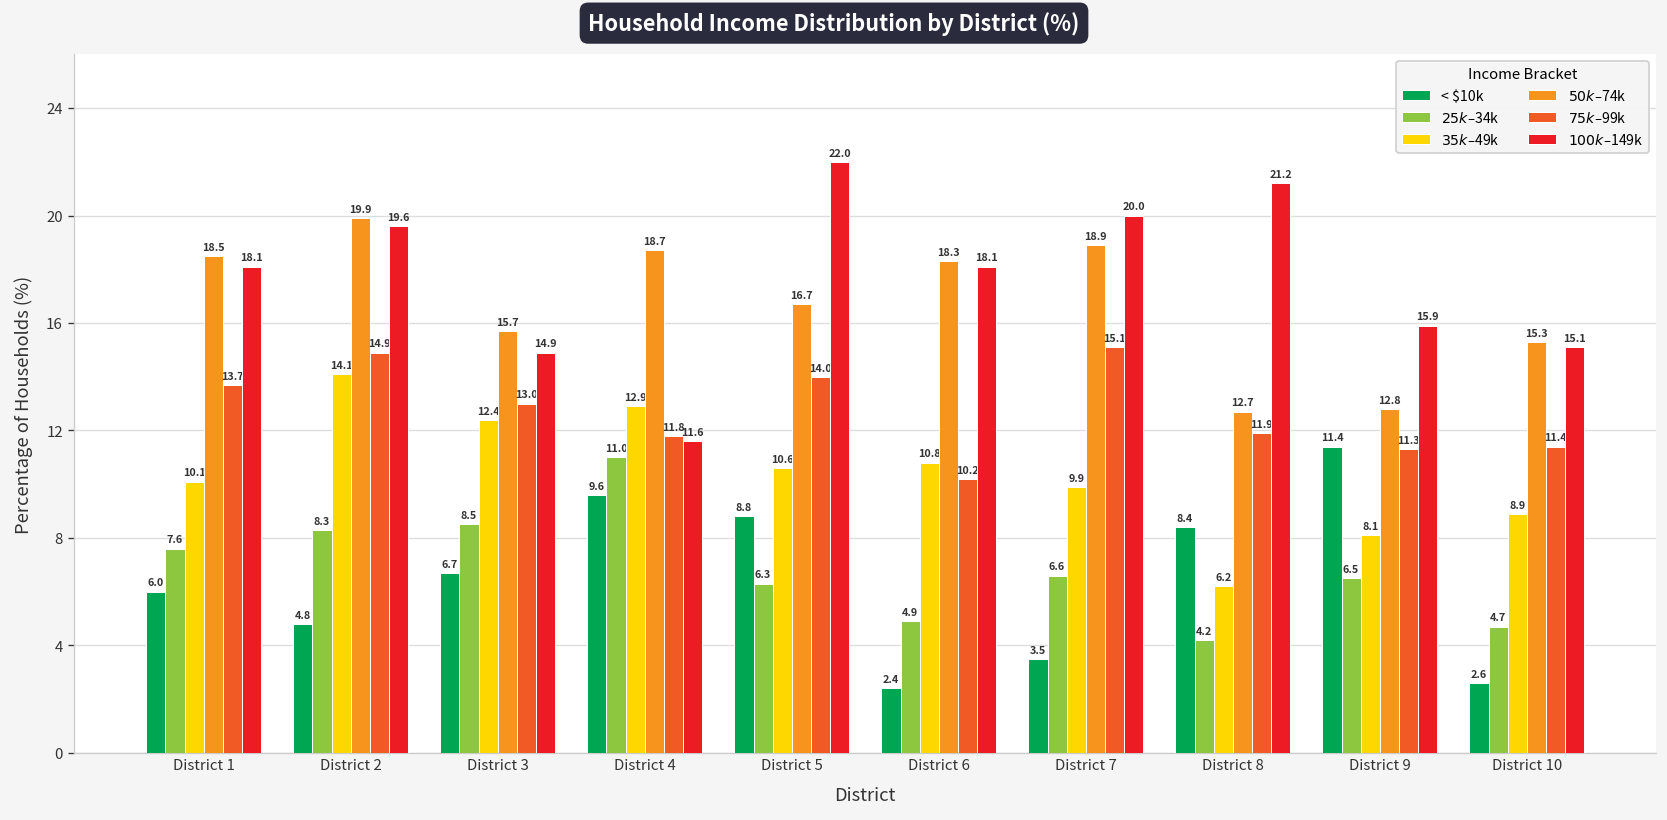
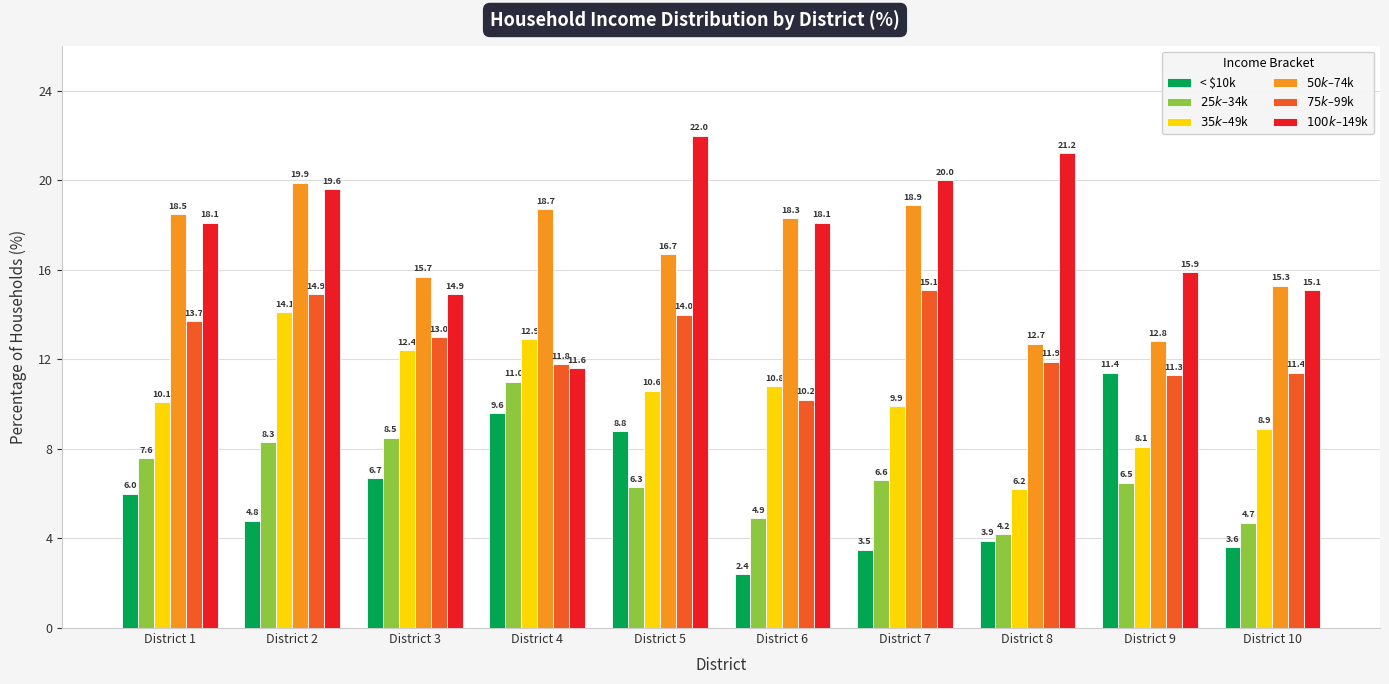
< $10k, District 8: 8.4 -> 3.9
< $10k, District 10: 2.6 -> 3.6
